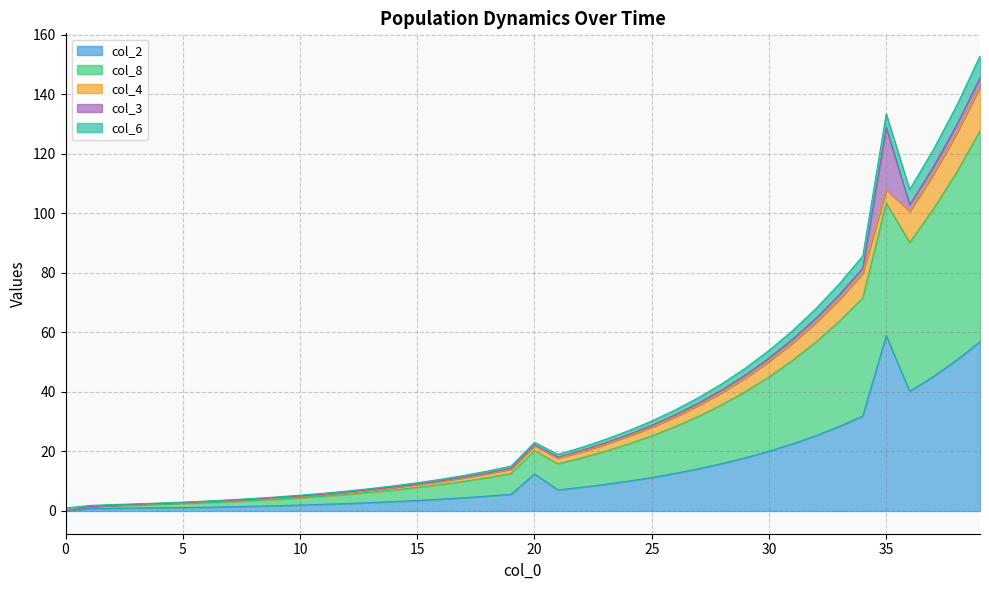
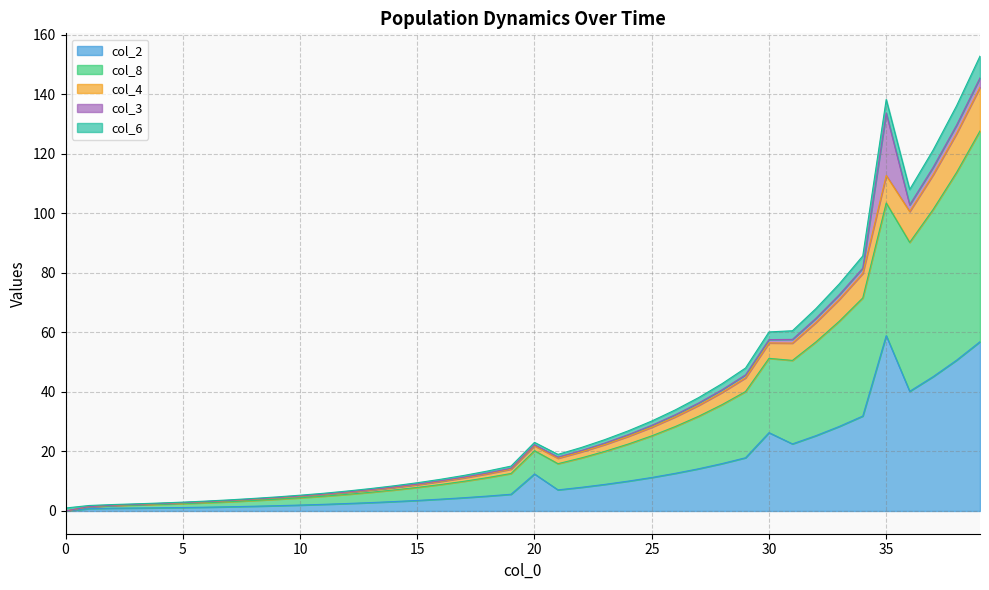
col_2, 30: 20 -> 26
col_4, 35: 4 -> 9
